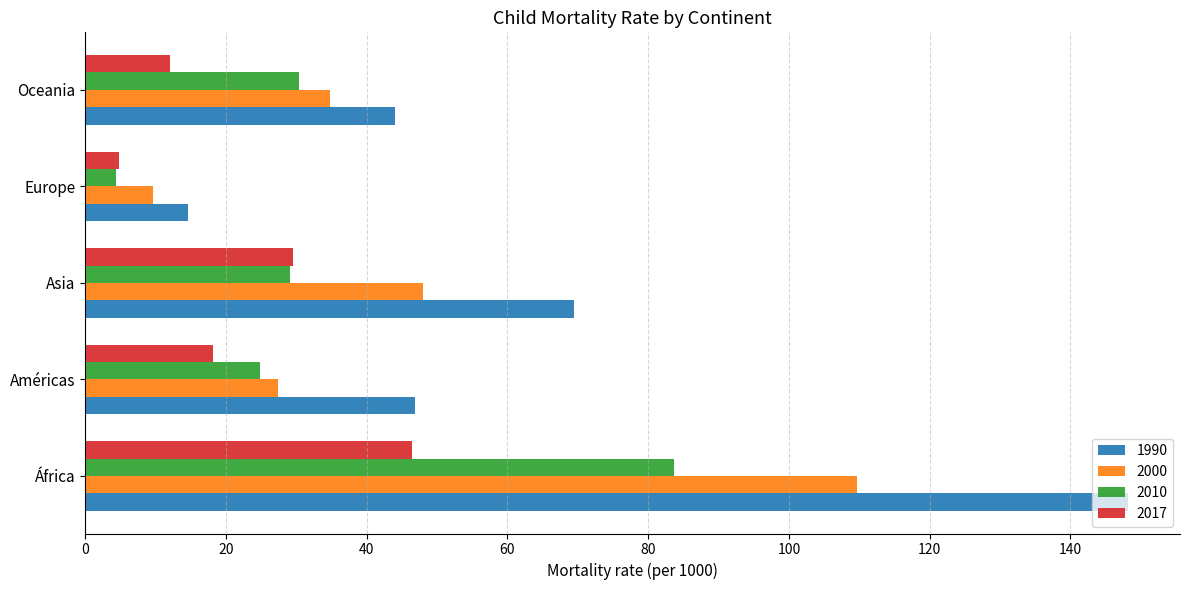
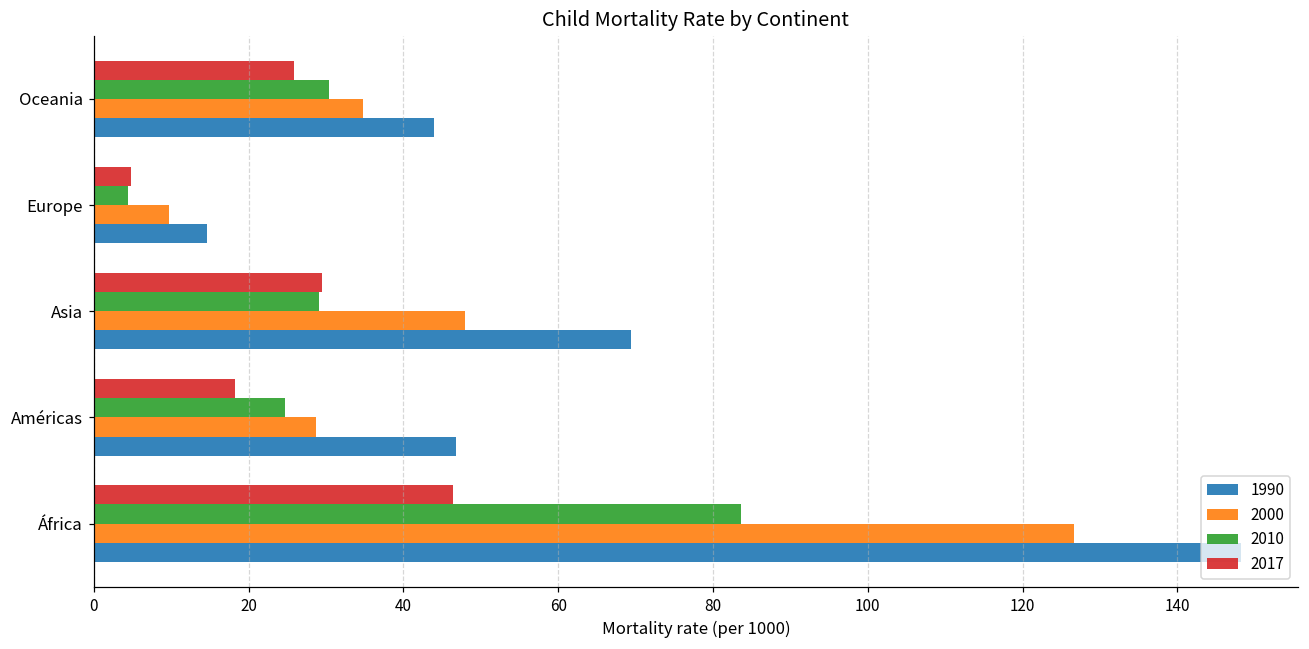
2017, Oceania: 12 -> 26
2000, Américas: 27 -> 29
2000, África: 110 -> 127
